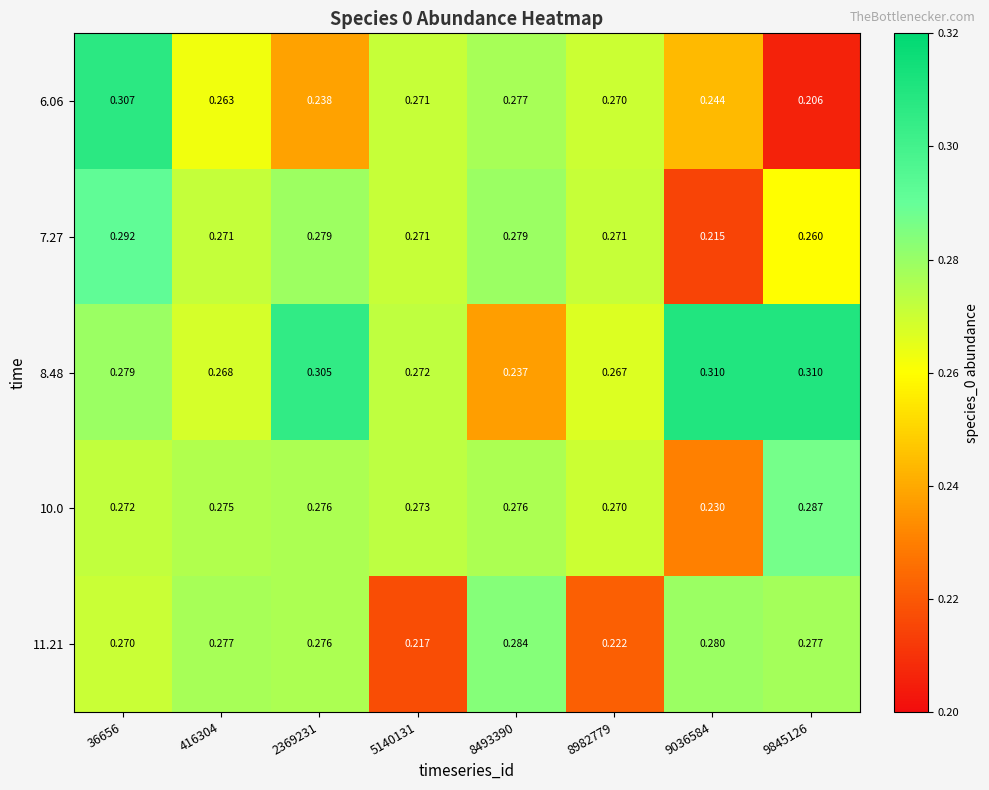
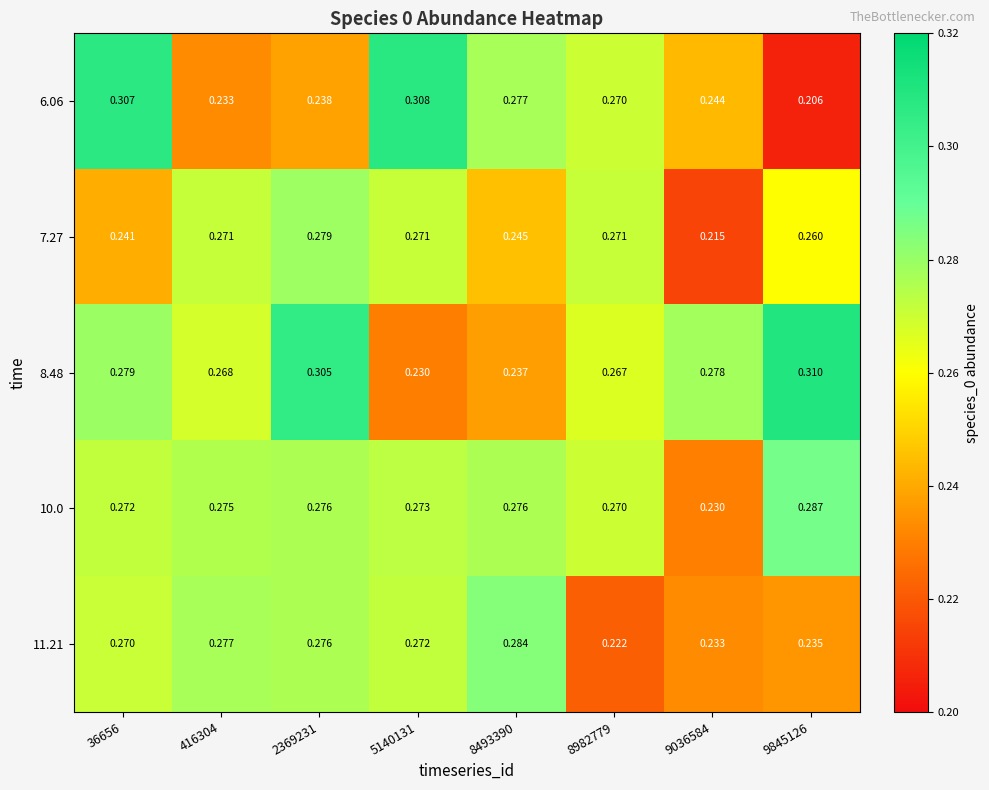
6.06, 416304: 0.263 -> 0.233
6.06, 5140131: 0.271 -> 0.308
7.27, 36656: 0.292 -> 0.241
7.27, 8493390: 0.279 -> 0.245
8.48, 5140131: 0.272 -> 0.230
8.48, 9036584: 0.310 -> 0.278
11.21, 5140131: 0.217 -> 0.272
11.21, 9036584: 0.280 -> 0.233
11.21, 9845126: 0.277 -> 0.235
